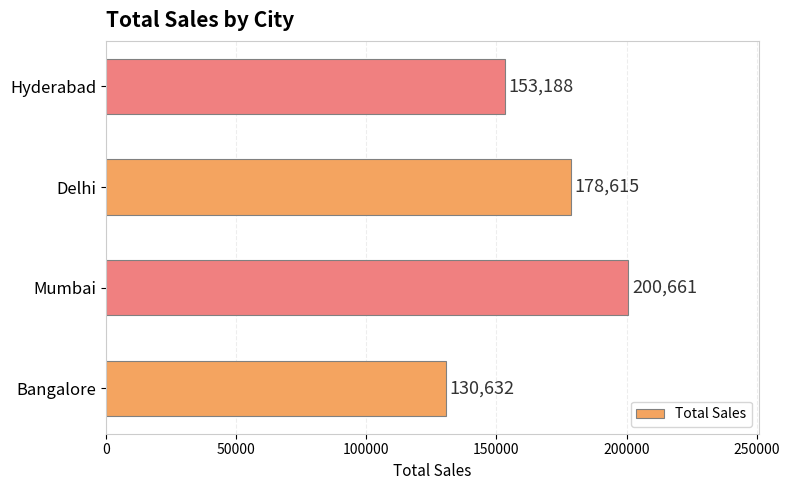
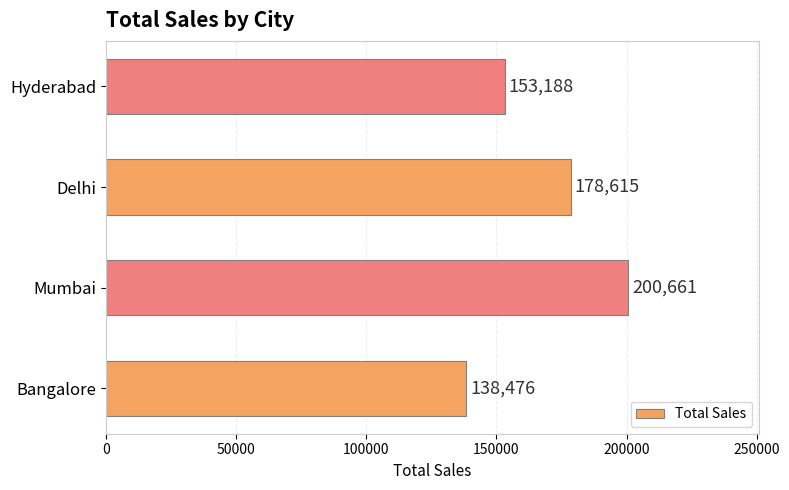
Bangalore: 130,632 -> 138,476
